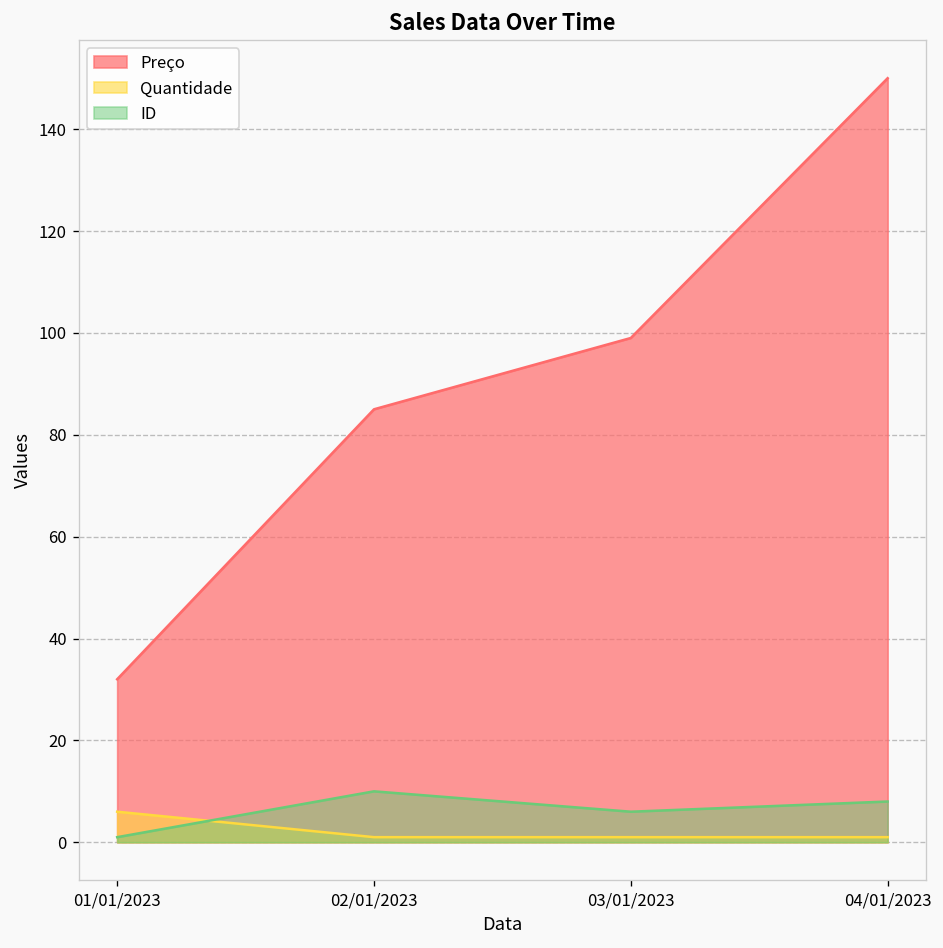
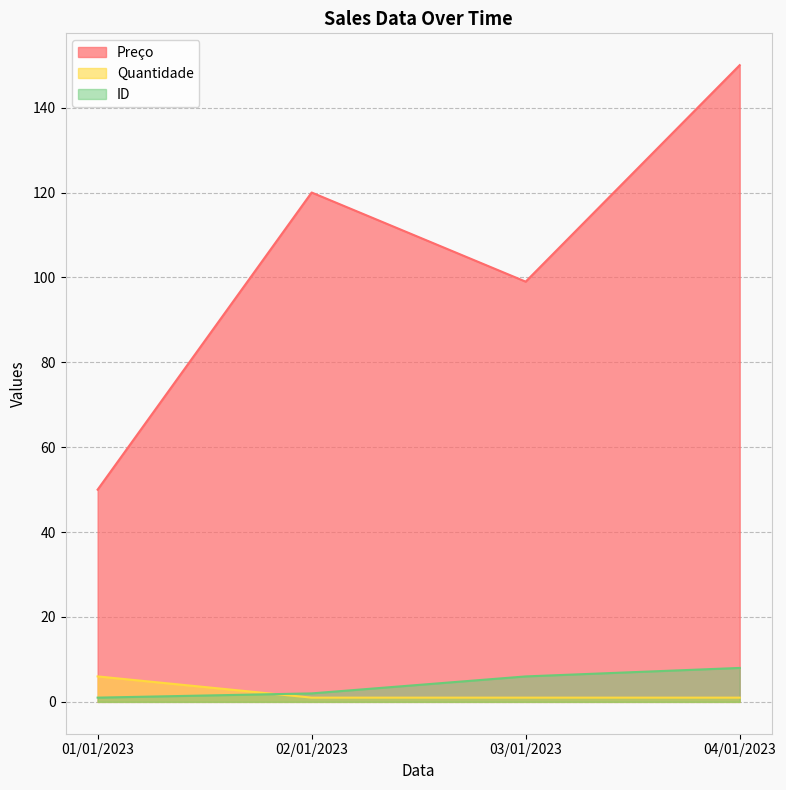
Preço, 01/01/2023: 32 -> 50
Preço, 02/01/2023: 85 -> 120
ID, 02/01/2023: 10 -> 2
